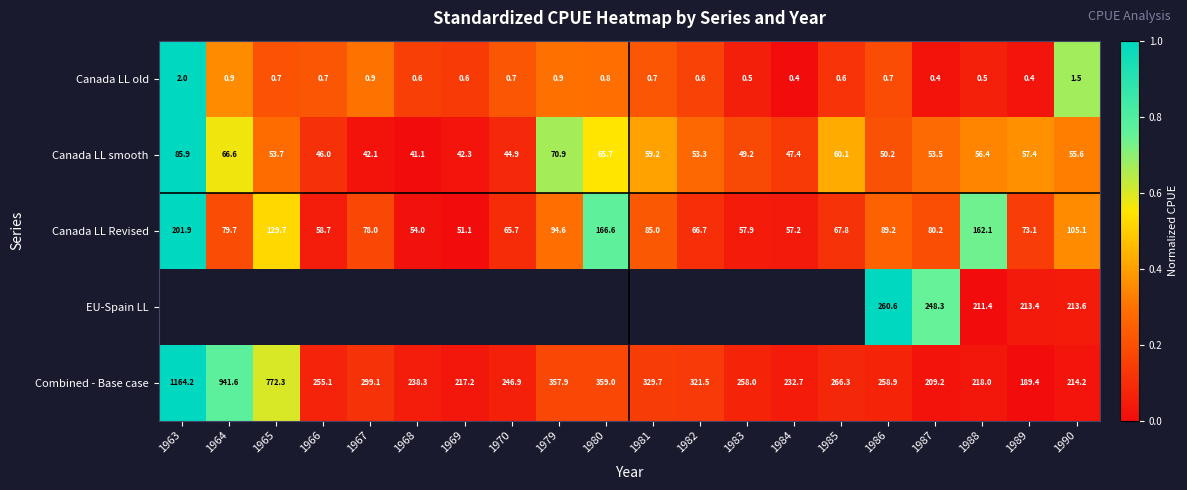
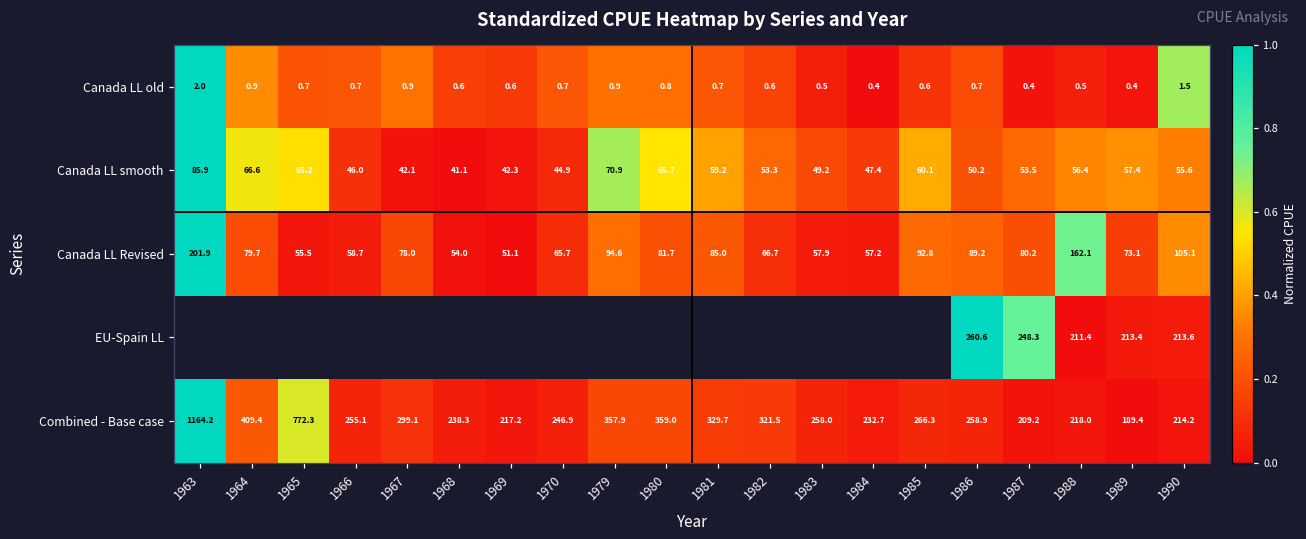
Canada LL smooth, 1965: 53.7 -> 65.2
Canada LL Revised, 1965: 129.7 -> 55.5
Canada LL Revised, 1980: 166.6 -> 81.7
Canada LL Revised, 1985: 67.8 -> 92.8
Combined - Base case, 1964: 941.6 -> 409.4
